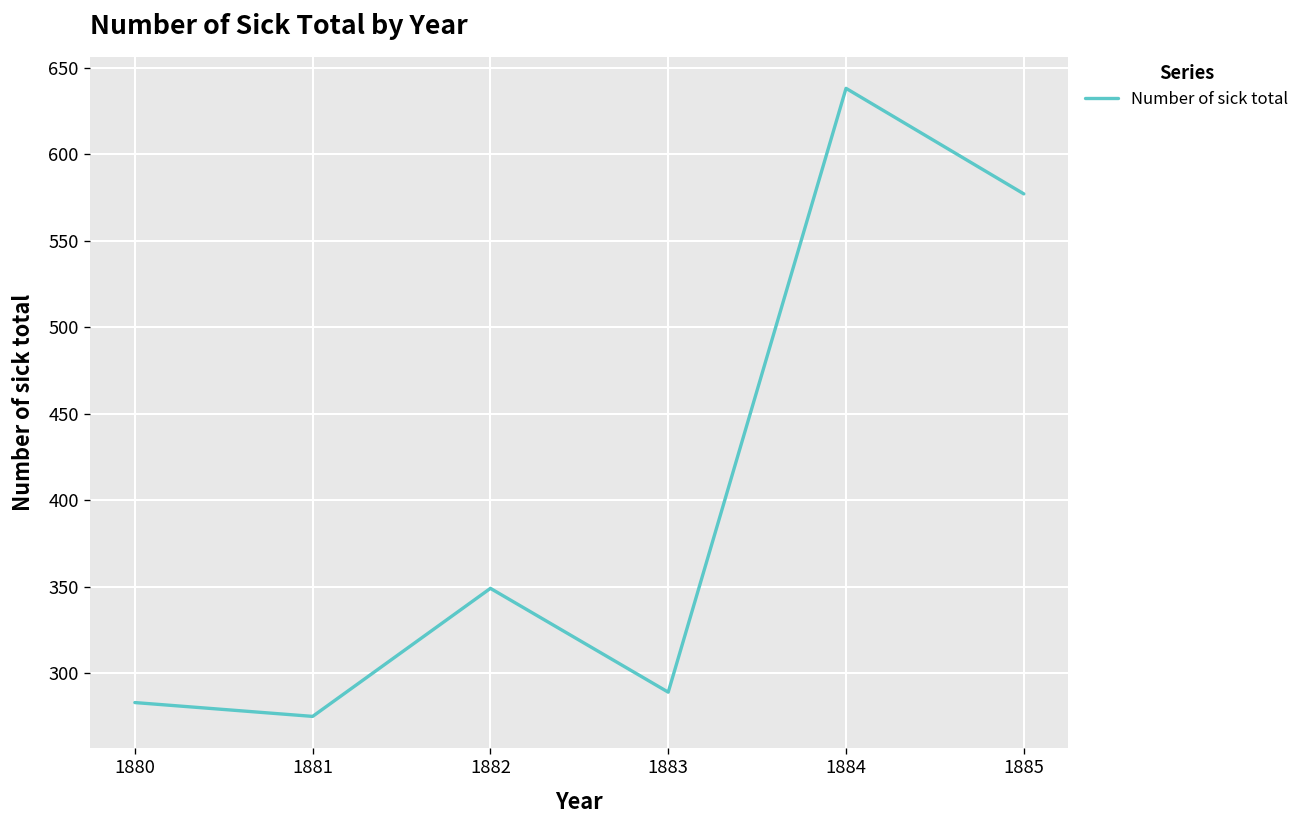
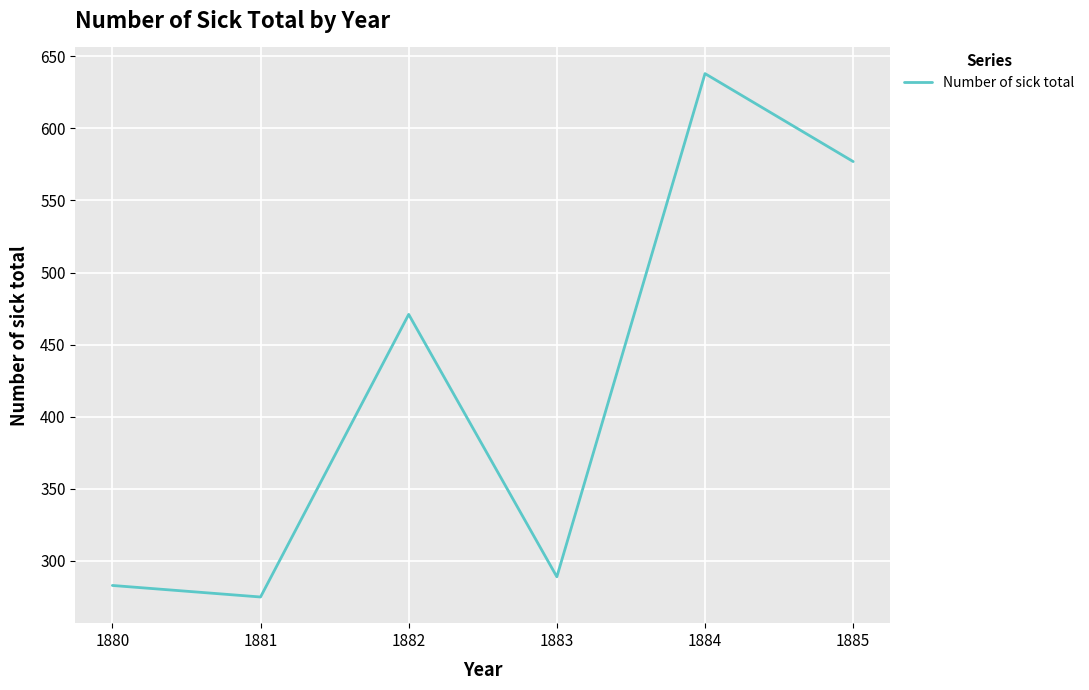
1882: 349 -> 471
